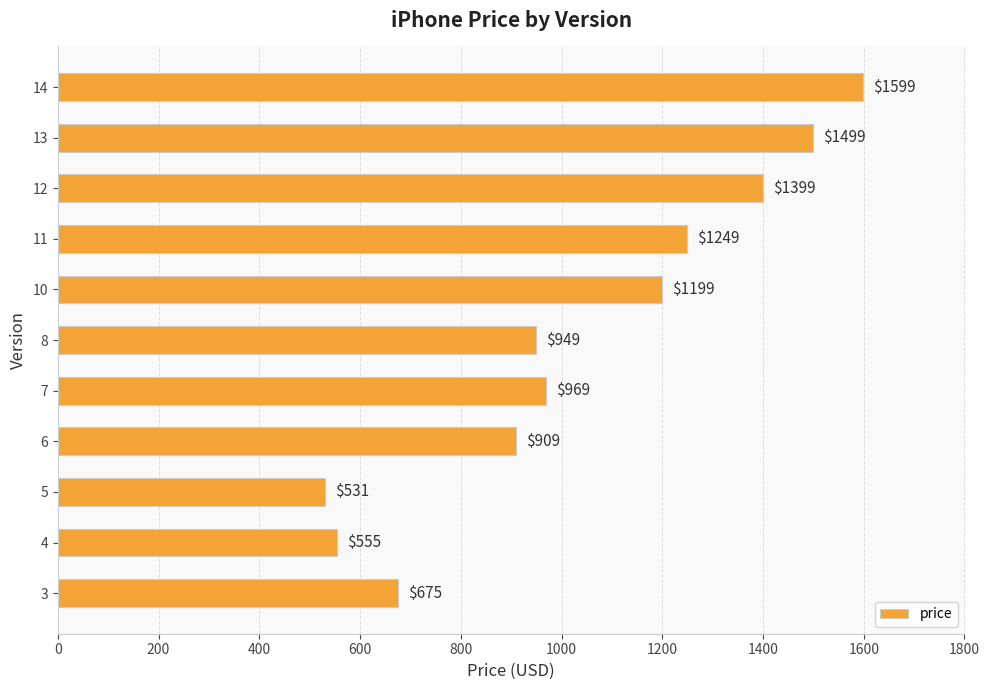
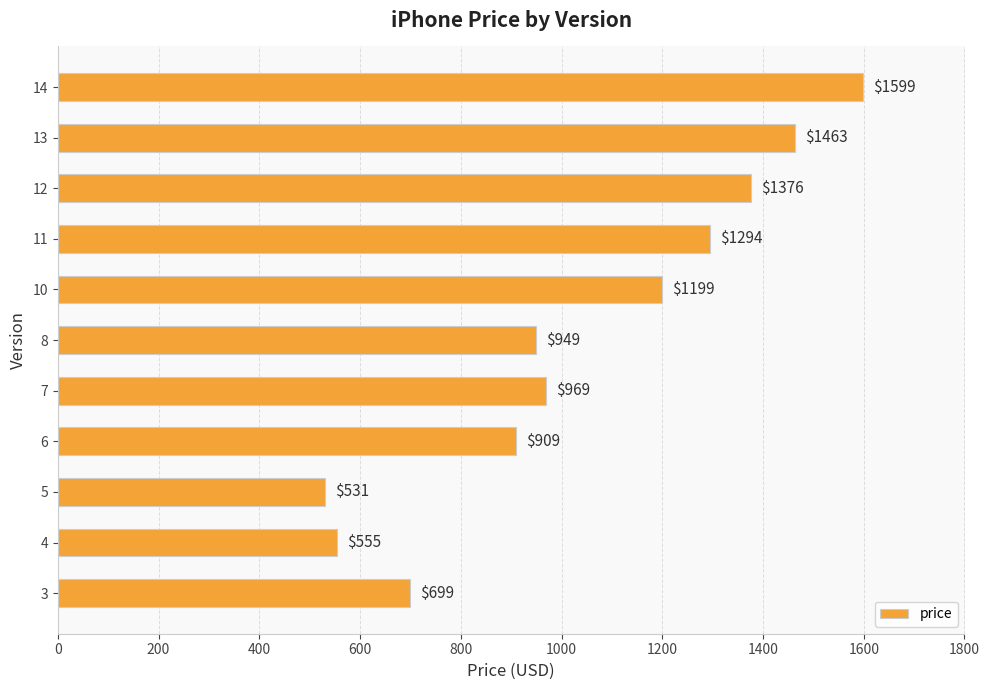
13: $1499 -> $1463
12: $1399 -> $1376
11: $1249 -> $1294
3: $675 -> $699
